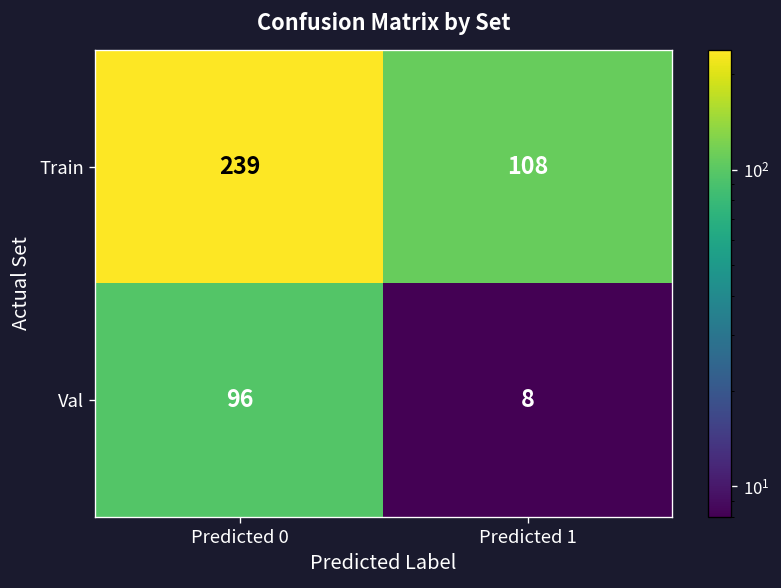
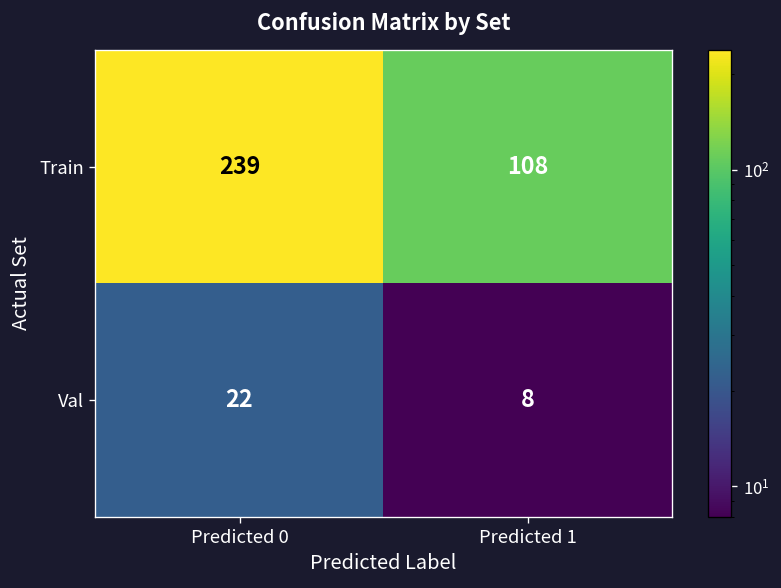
Val, Predicted 0: 96 -> 22
